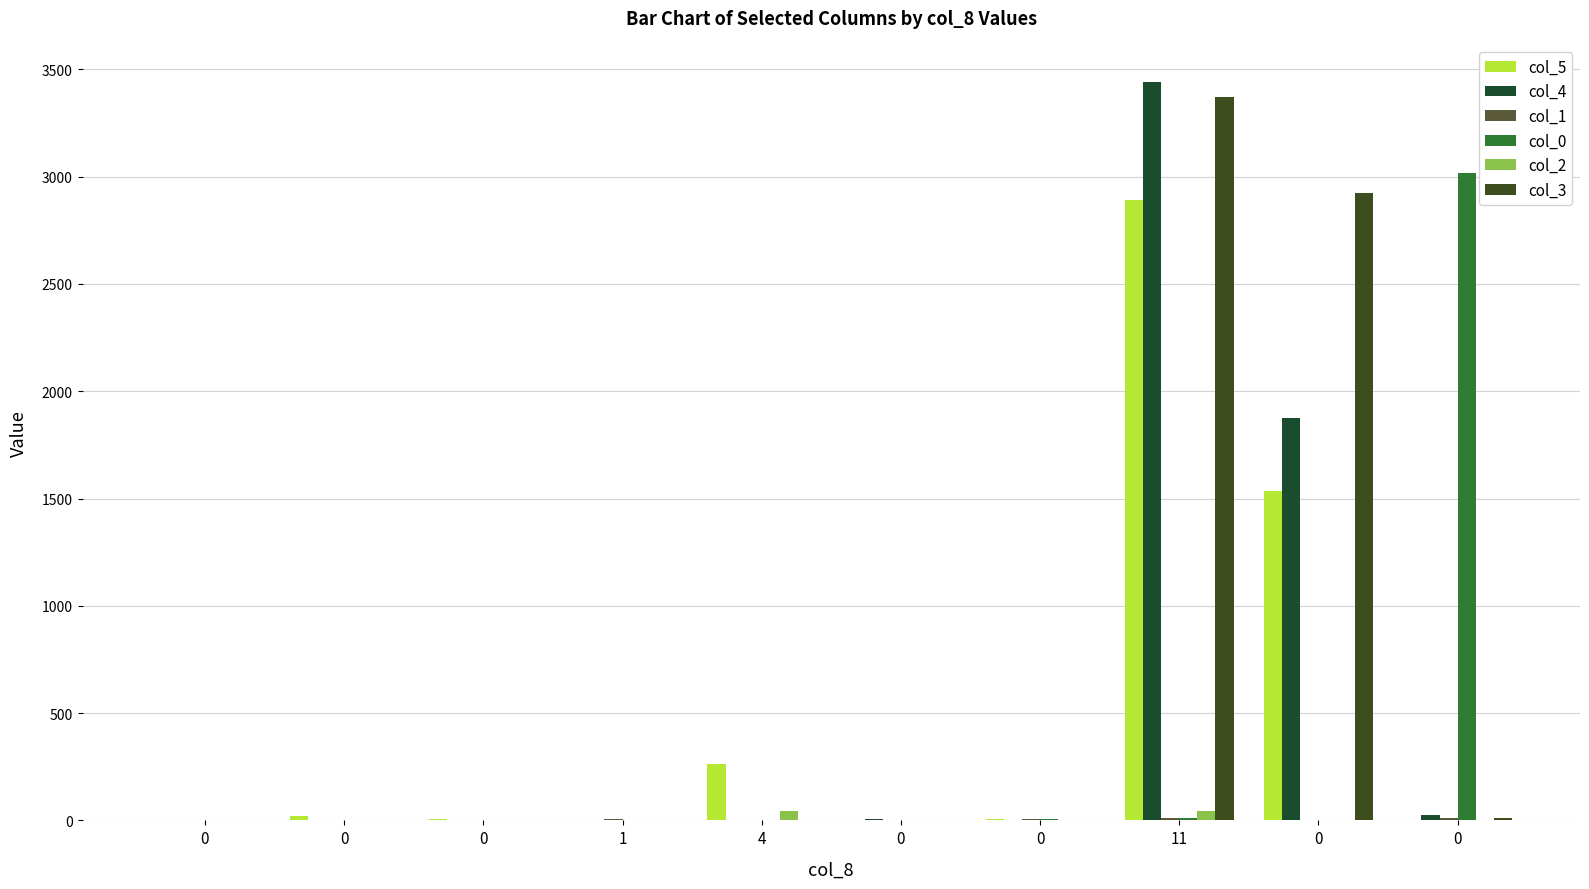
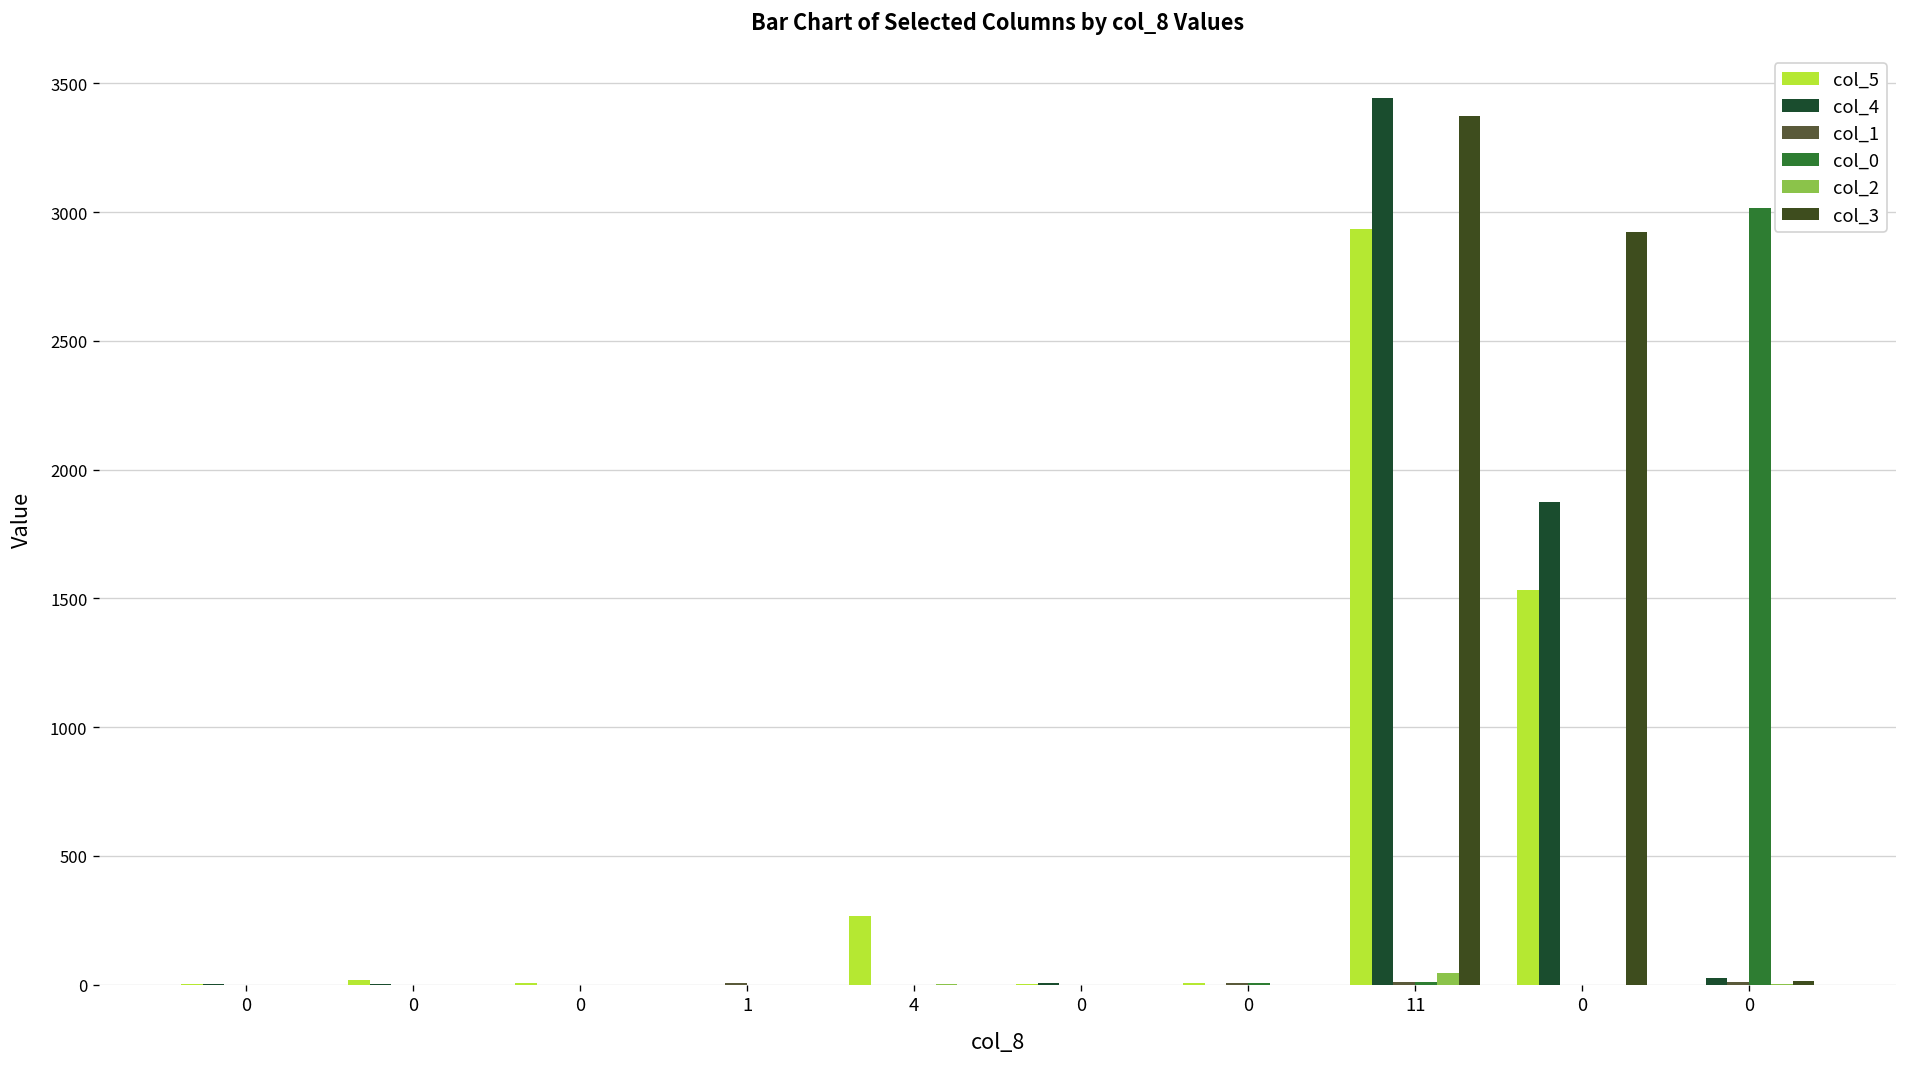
col_2, 4: 40 -> 0
col_5, 11: 2890 -> 2930
